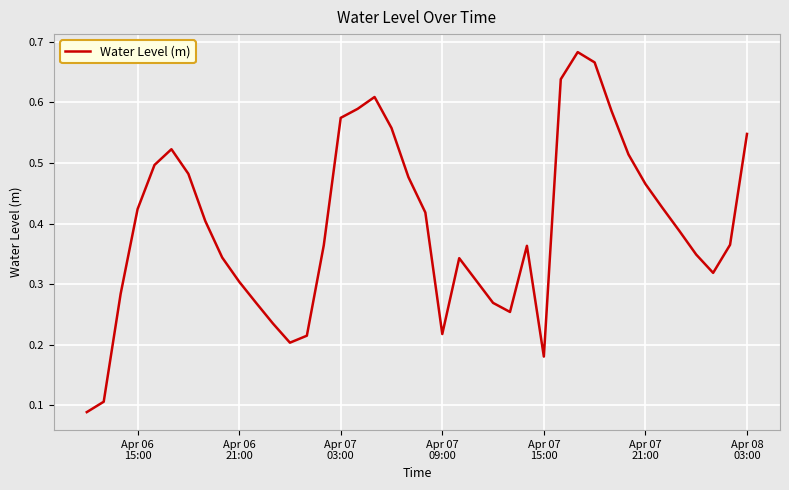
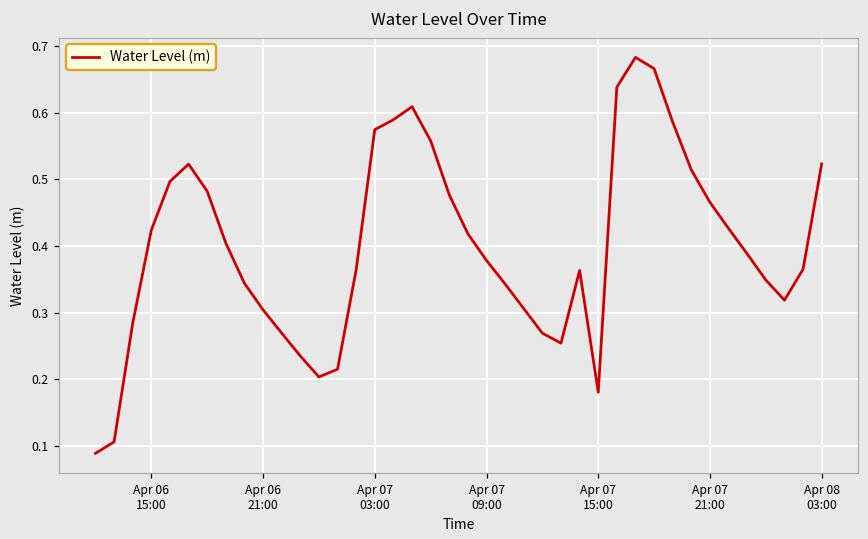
Apr 07 09:00: 0.22 -> 0.38
Apr 08 03:00: 0.55 -> 0.52
